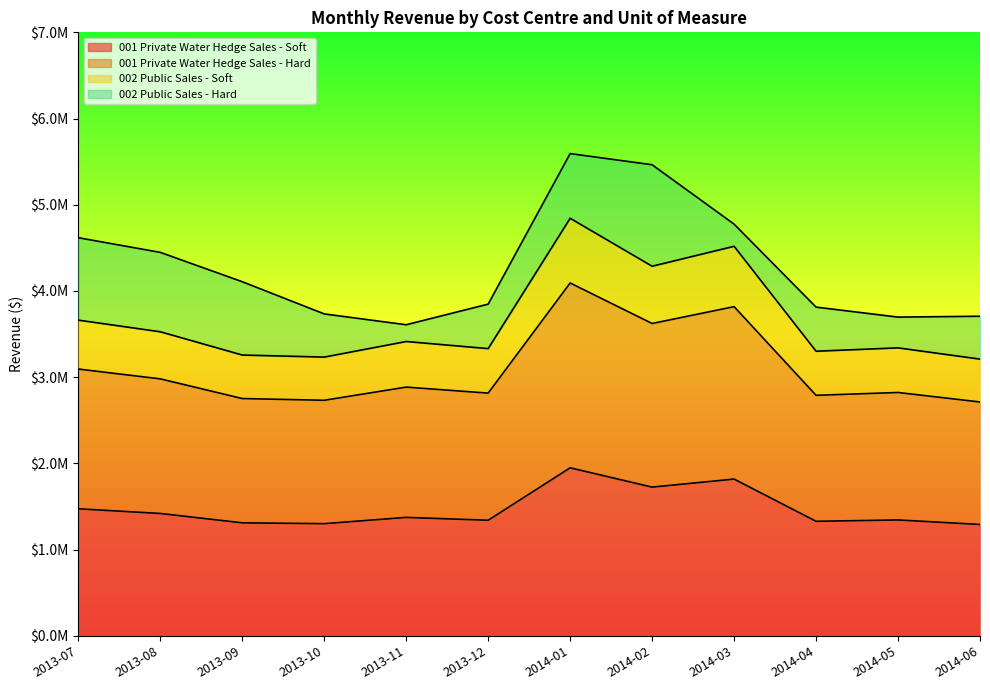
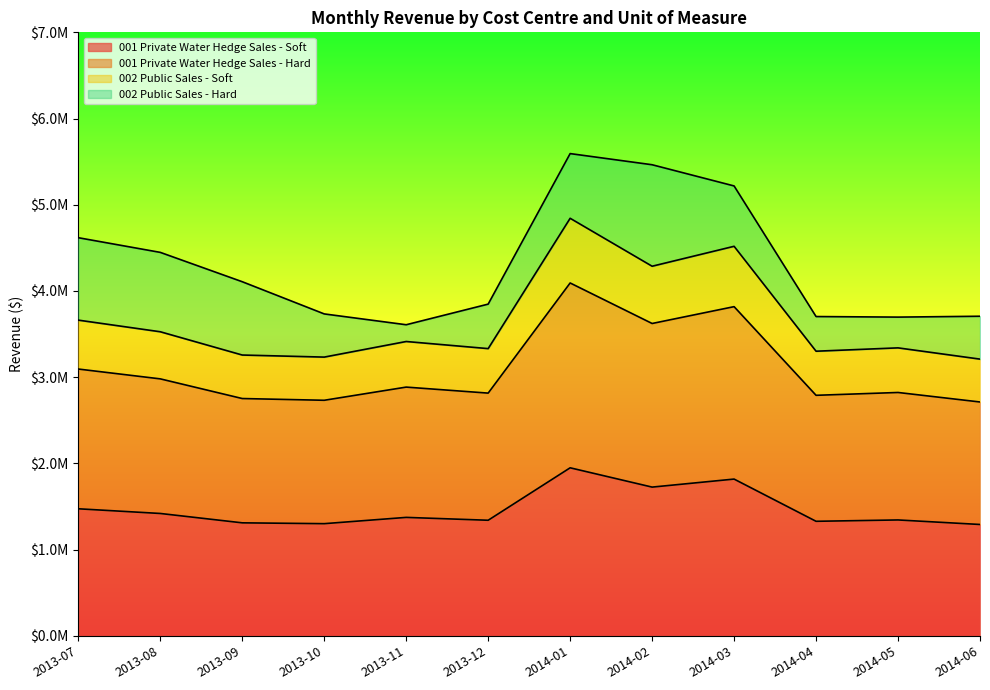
002 Public Sales - Hard, 2014-03: $300000 -> $700000
002 Public Sales - Hard, 2014-04: $500000 -> $400000
